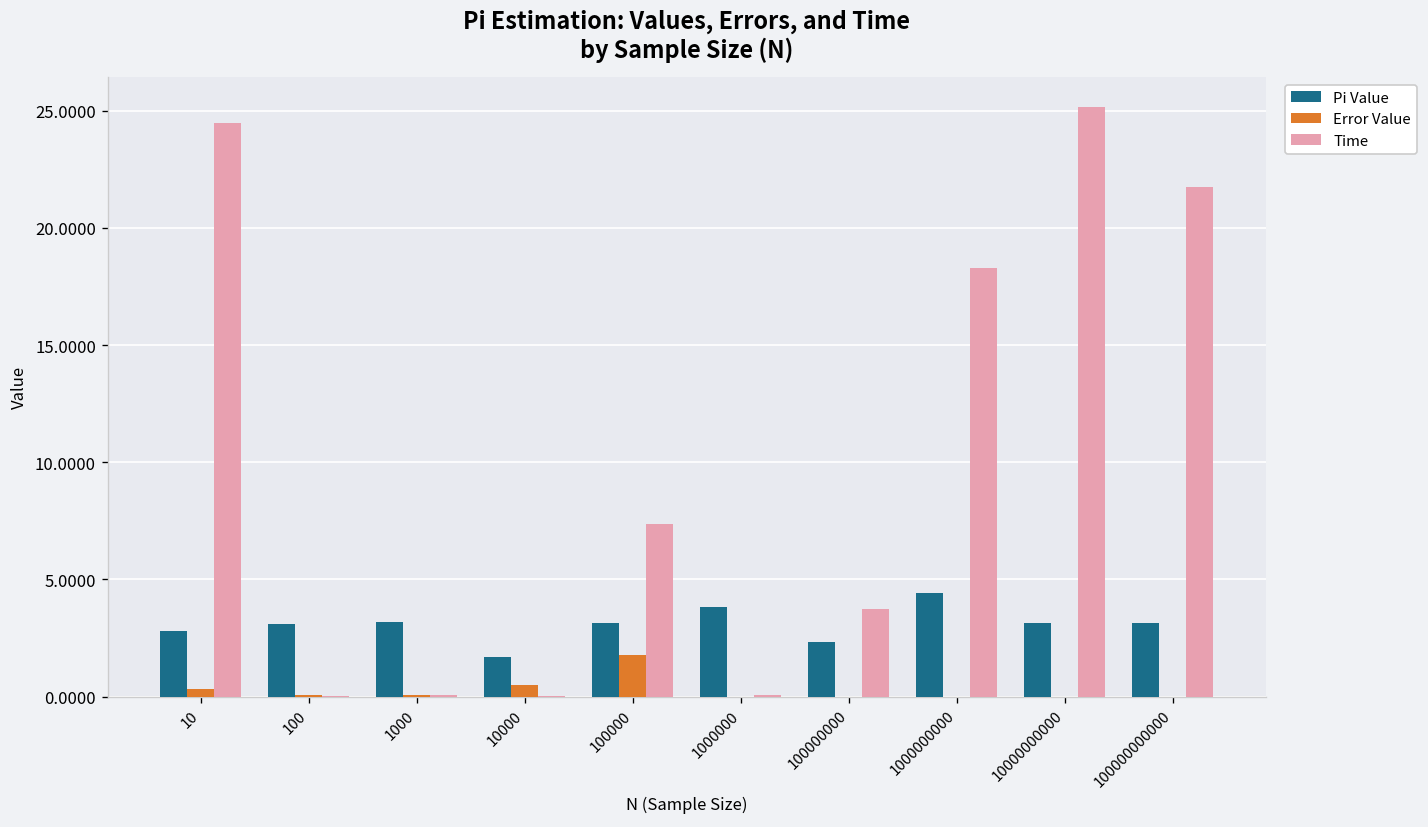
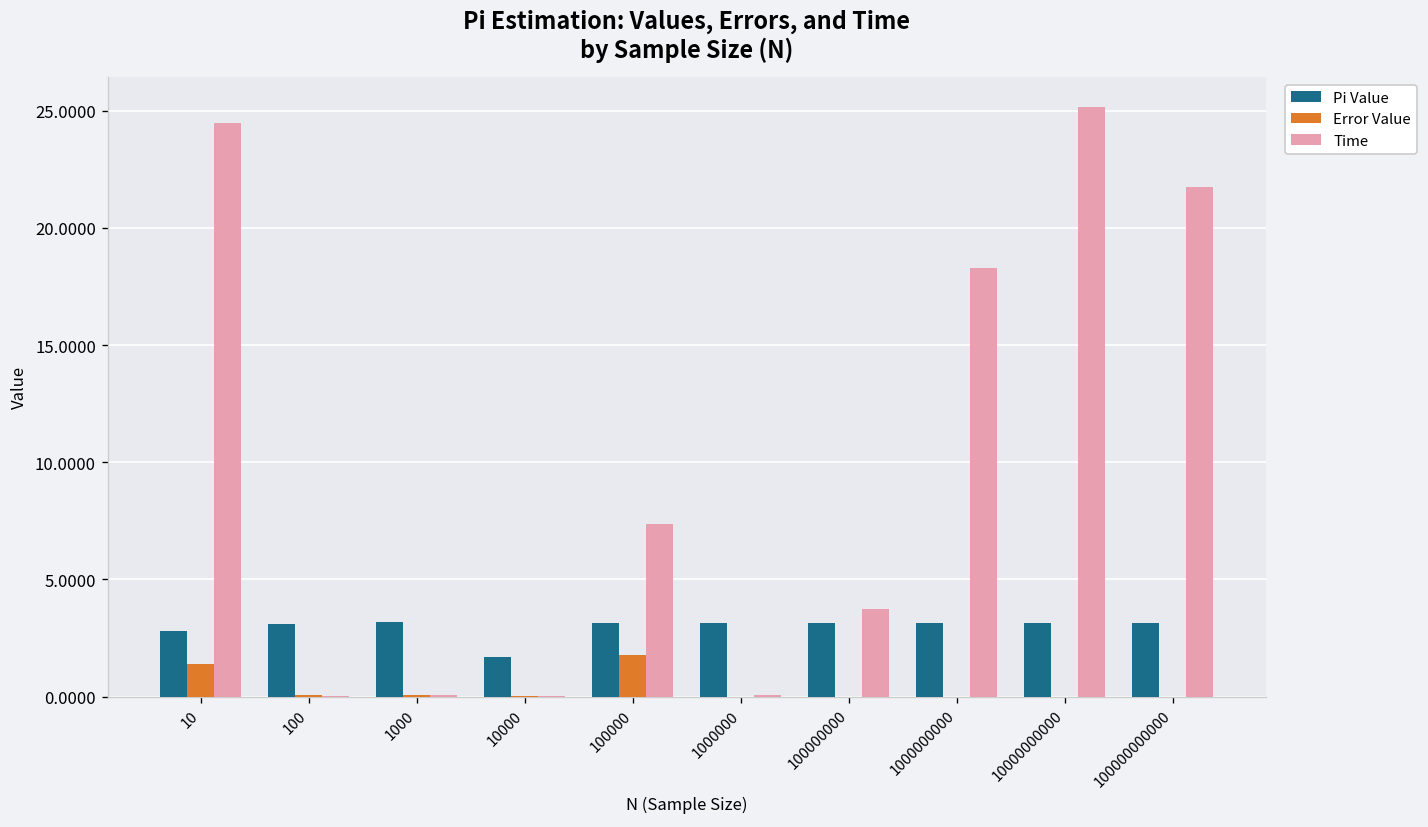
Error Value, 10: 0.3 -> 1.4
Error Value, 10000: 0.5 -> 0.0
Pi Value, 1000000: 3.8 -> 3.1
Pi Value, 100000000: 2.3 -> 3.1
Pi Value, 1000000000: 4.4 -> 3.1
